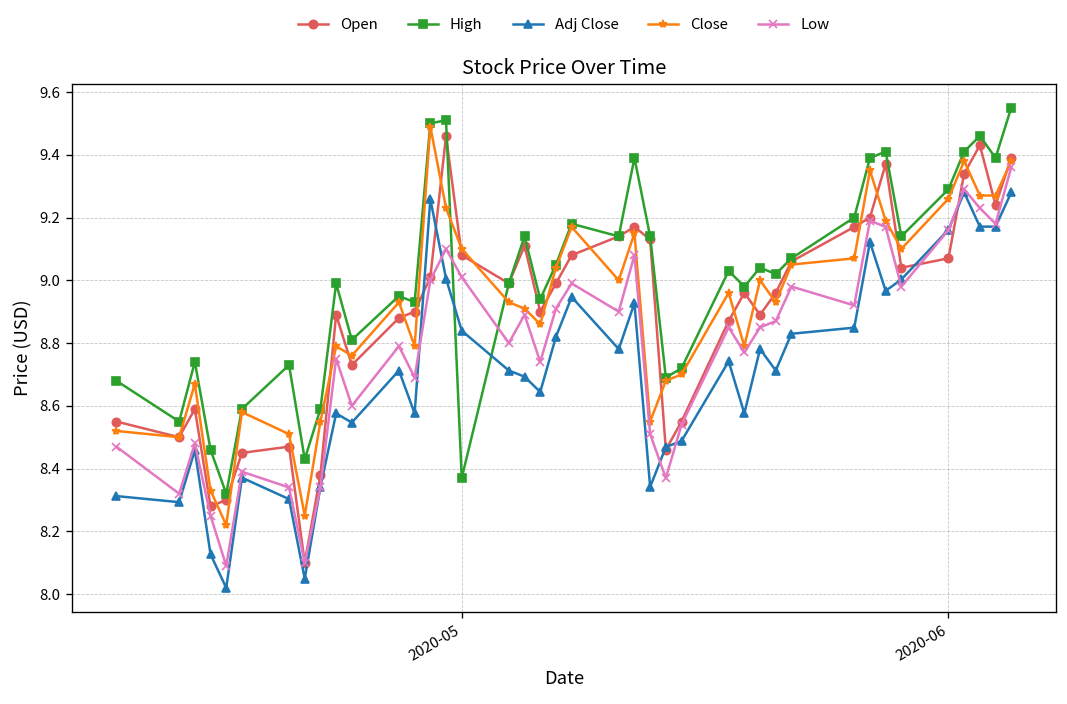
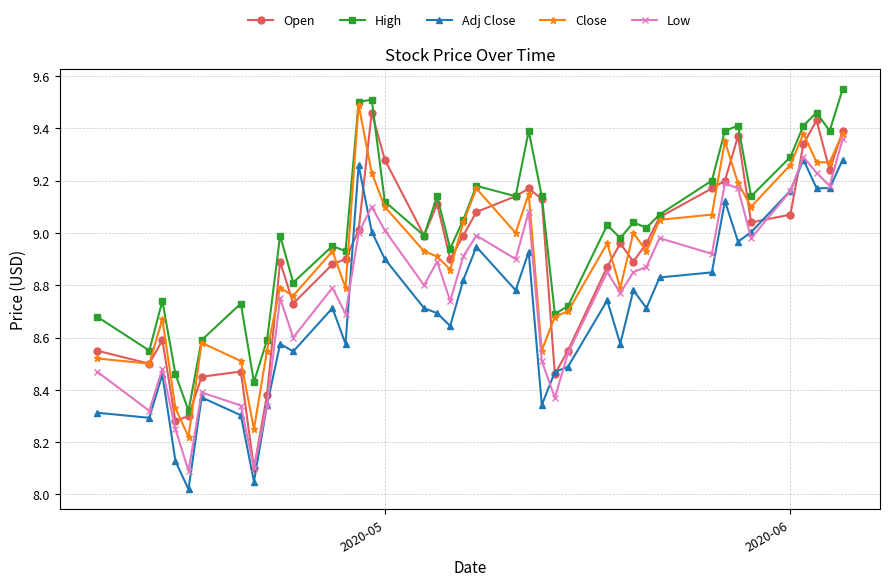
Open, 2020-05: 9.08 -> 9.28
High, 2020-05: 8.37 -> 9.12
Adj Close, 2020-05: 8.84 -> 8.90
